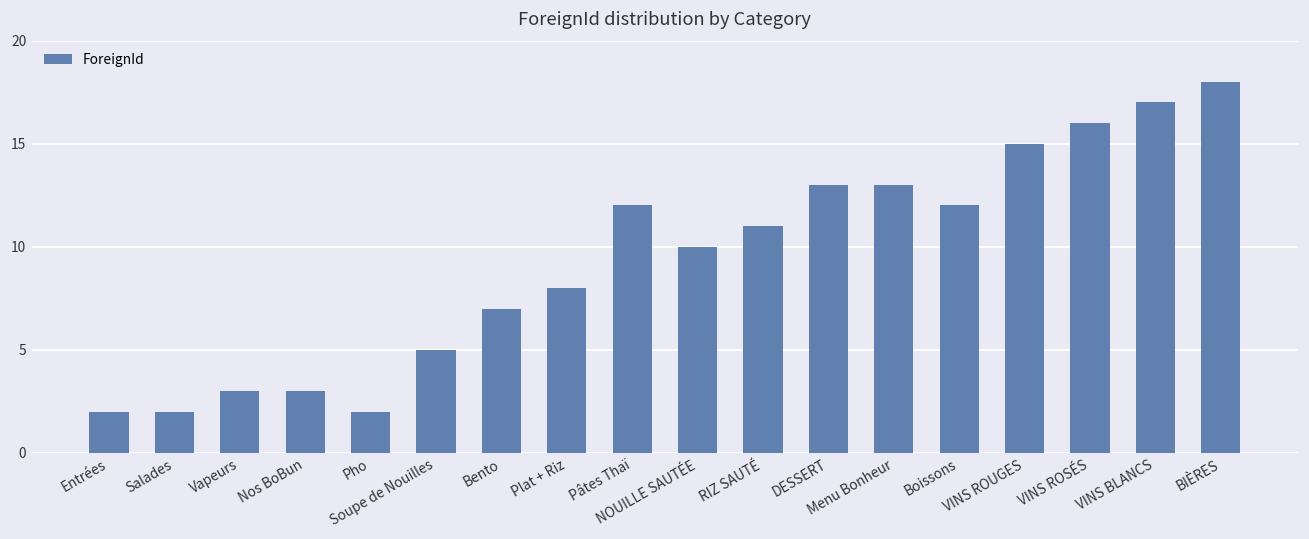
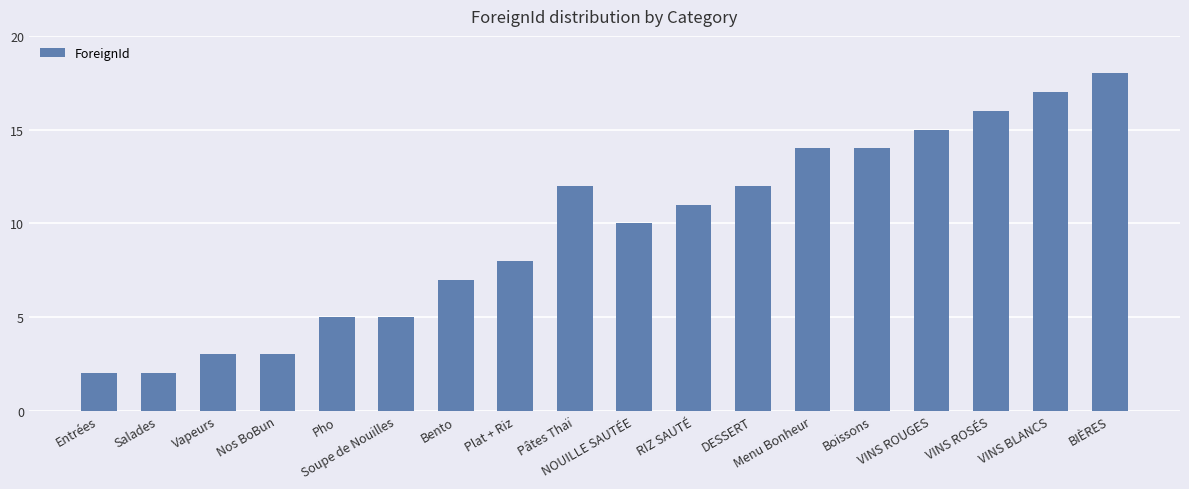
Pho: 2 -> 5
DESSERT: 13 -> 12
Menu Bonheur: 13 -> 14
Boissons: 12 -> 14
